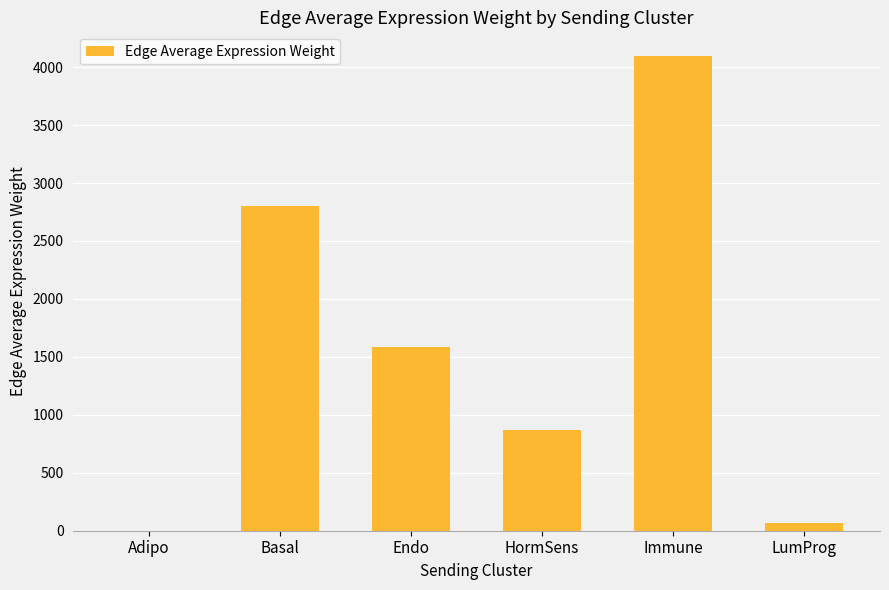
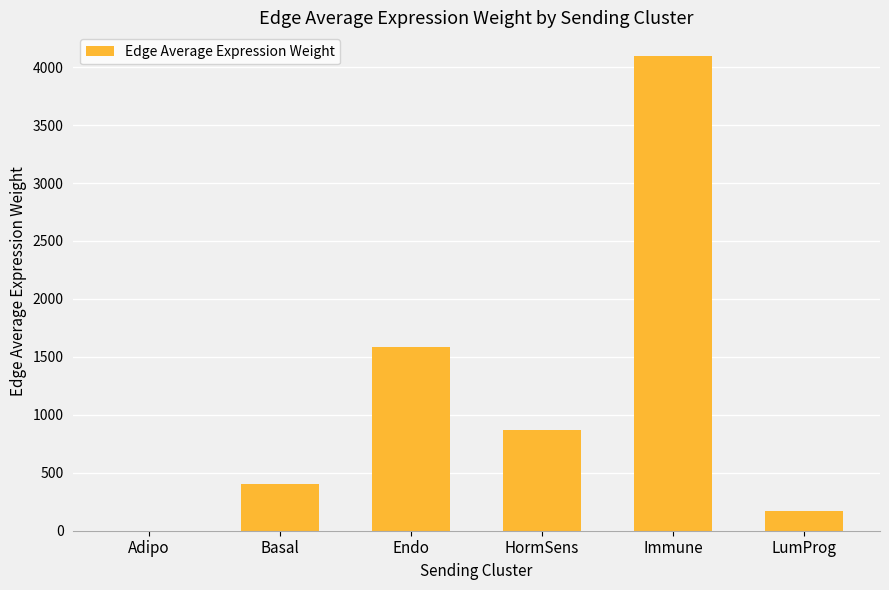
Basal: 2800 -> 400
LumProg: 70 -> 170
